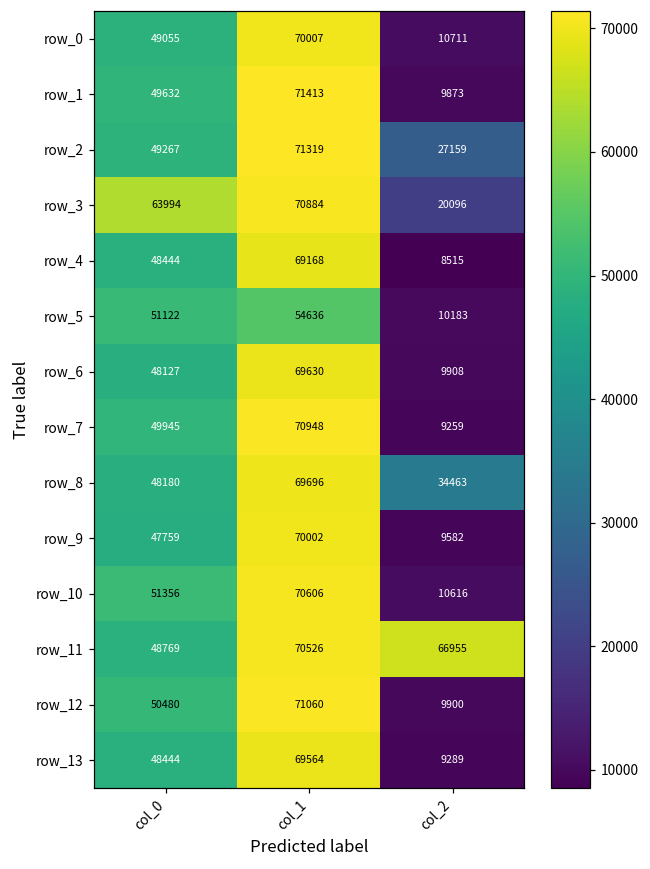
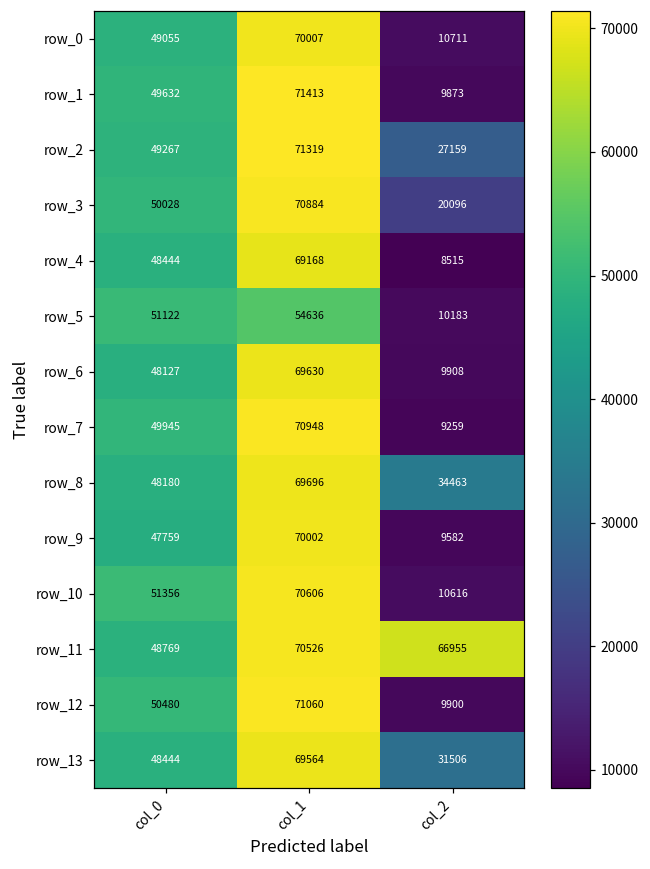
row_3, col_0: 63994 -> 50028
row_13, col_2: 9289 -> 31506
